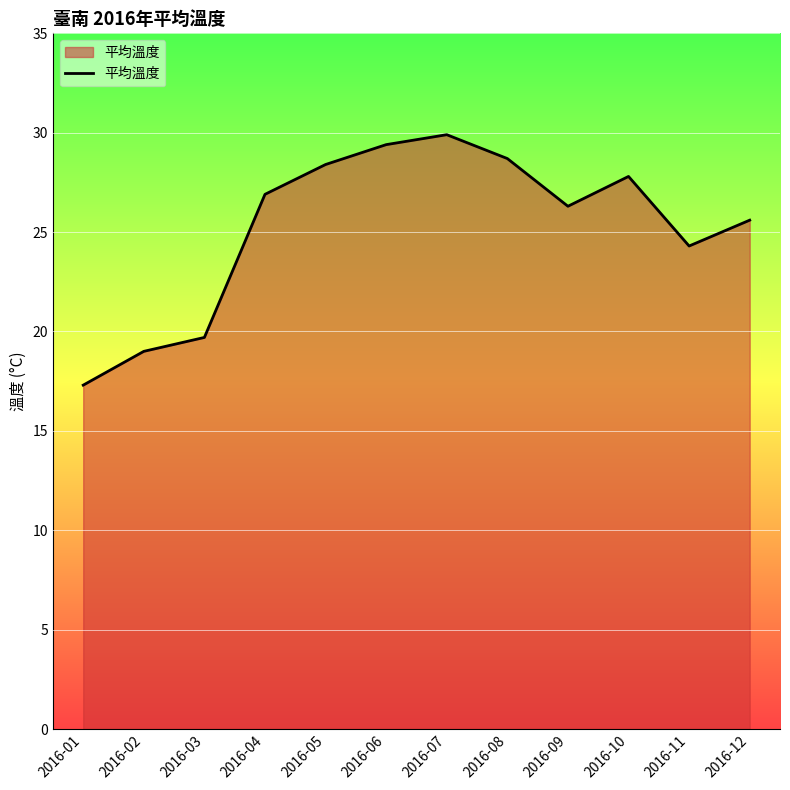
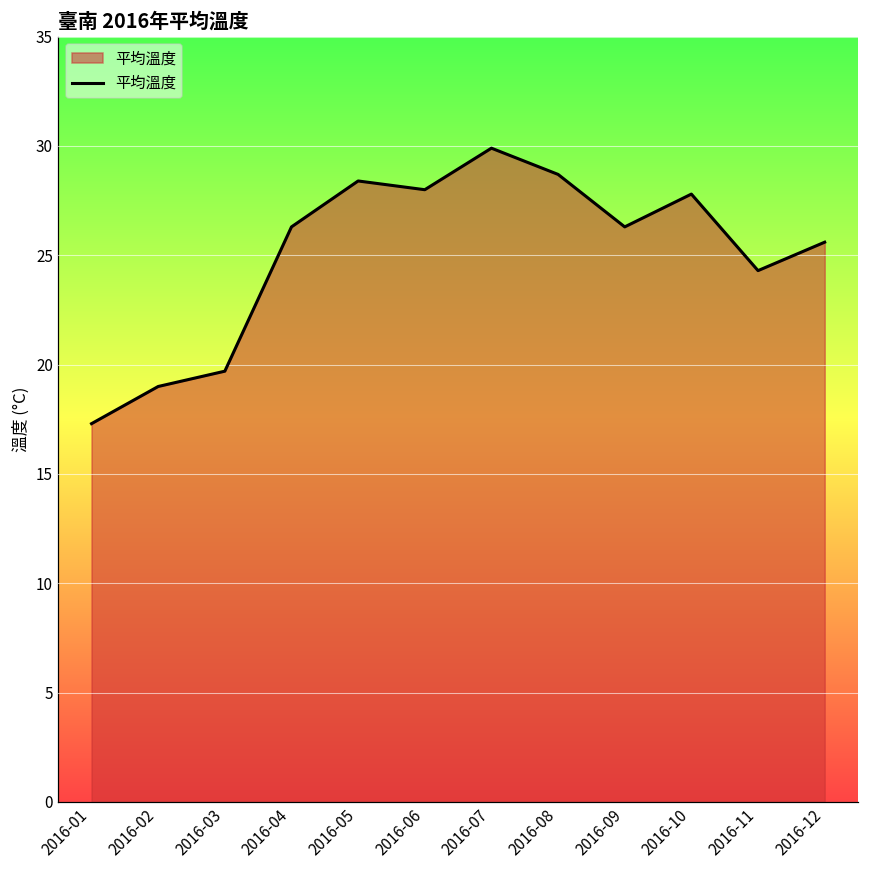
2016-04: 26.9 -> 26.3
2016-06: 29.4 -> 28.0
